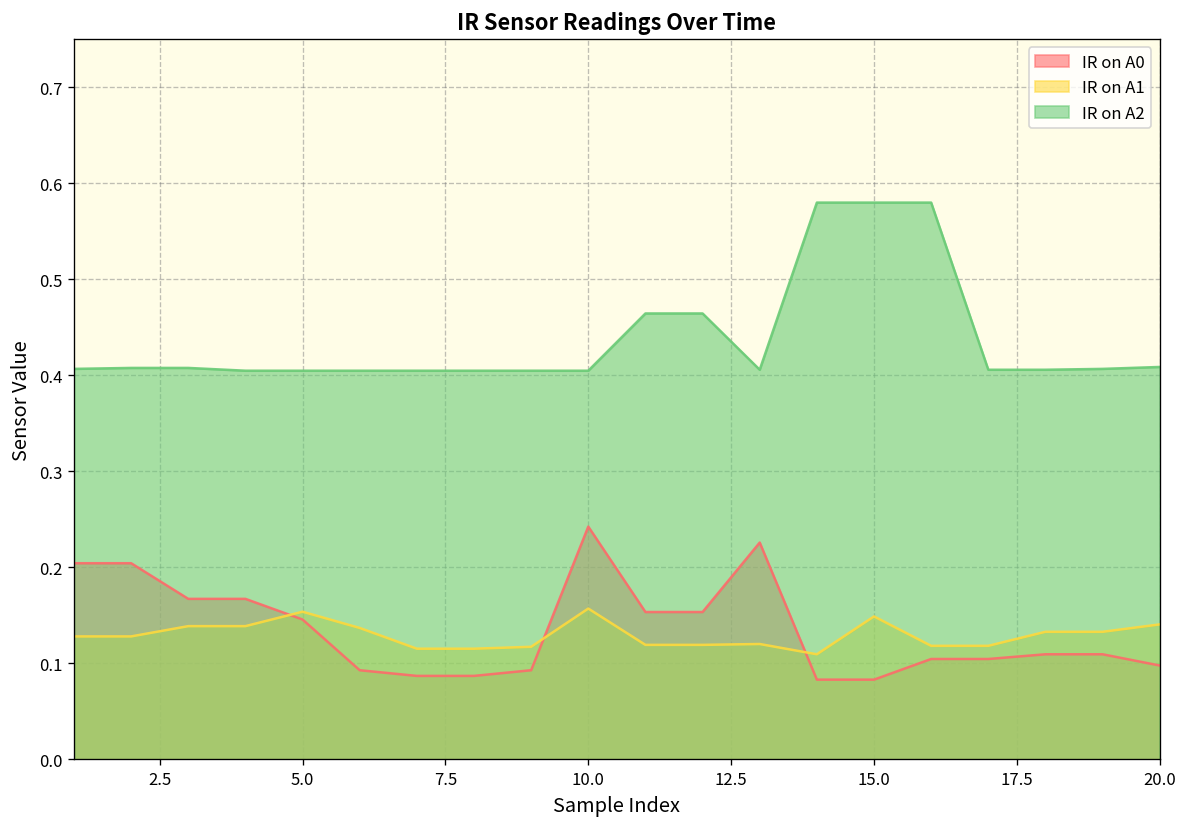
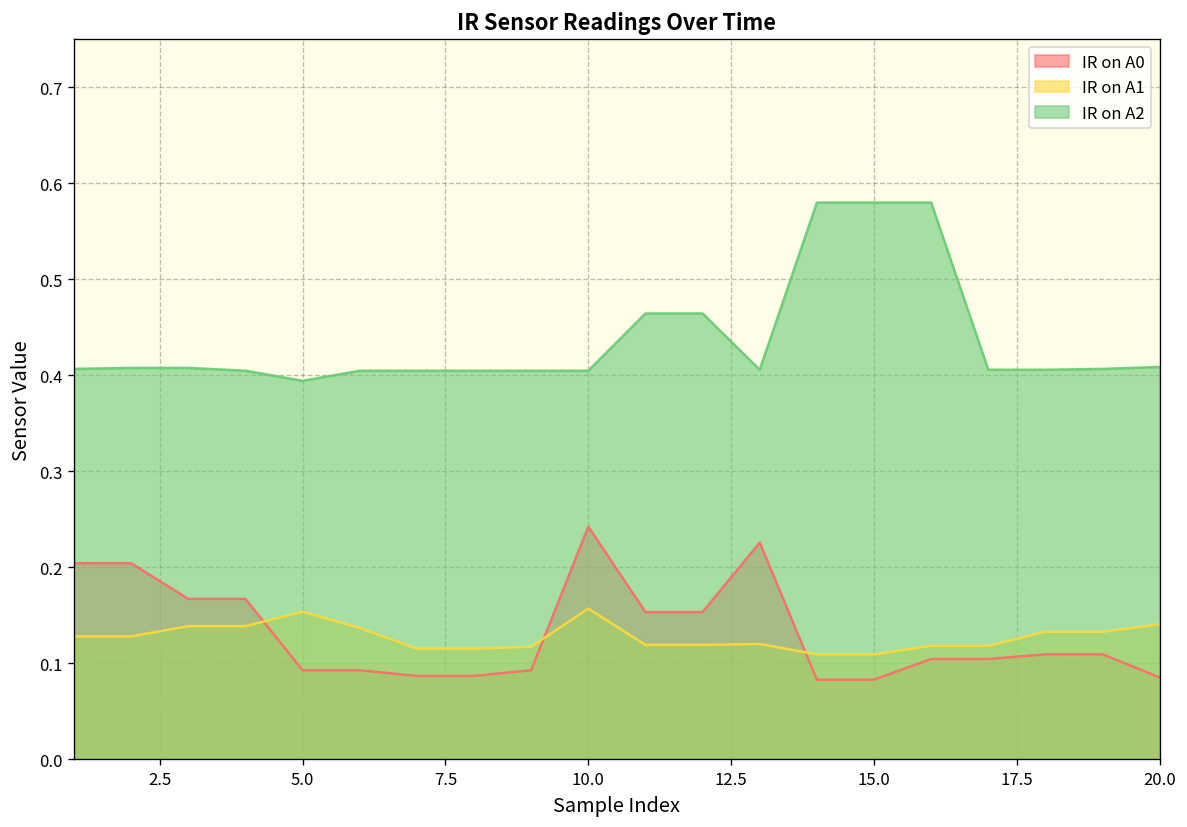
IR on A0, 5.0: 0.15 -> 0.09
IR on A2, 5.0: 0.40 -> 0.39
IR on A1, 15.0: 0.15 -> 0.11
IR on A0, 20.0: 0.10 -> 0.09
